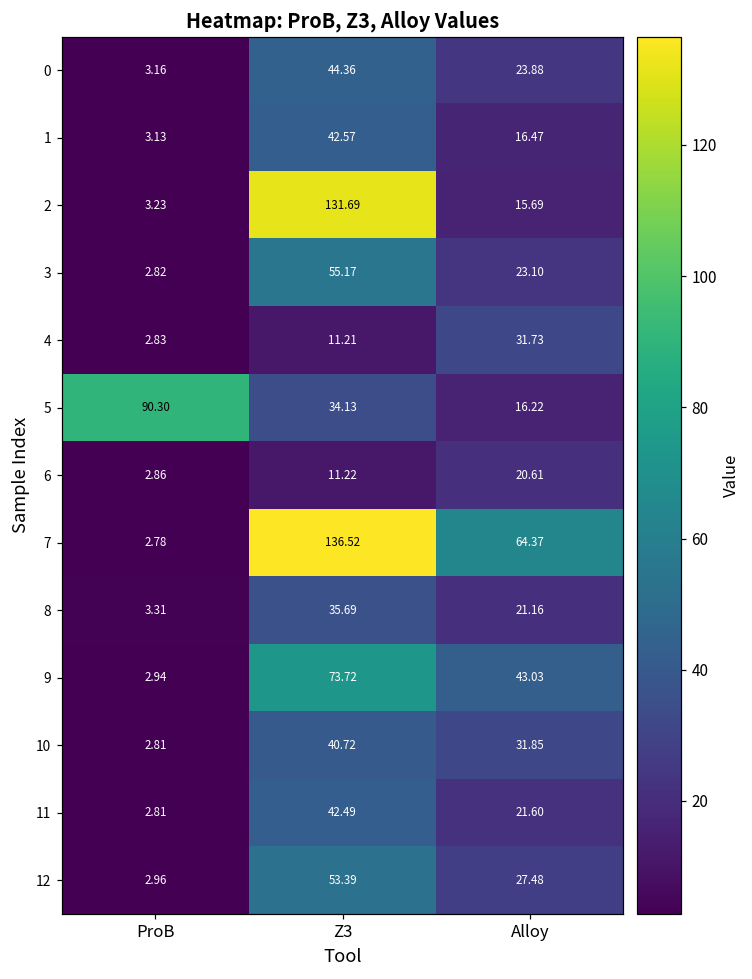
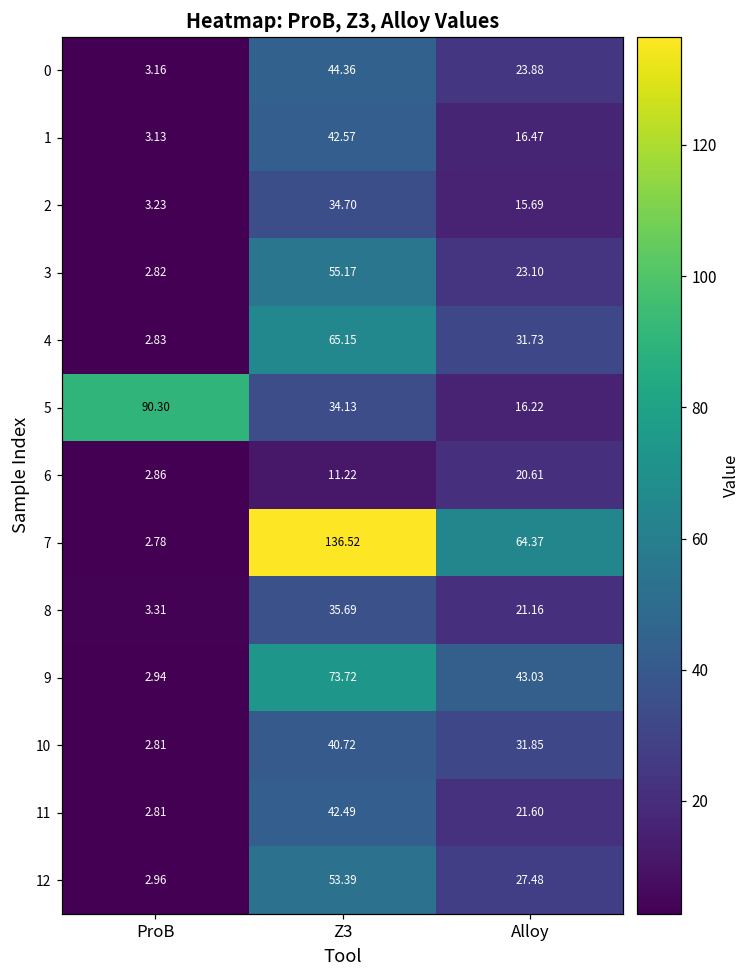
2, Z3: 131.69 -> 34.70
4, Z3: 11.21 -> 65.15
